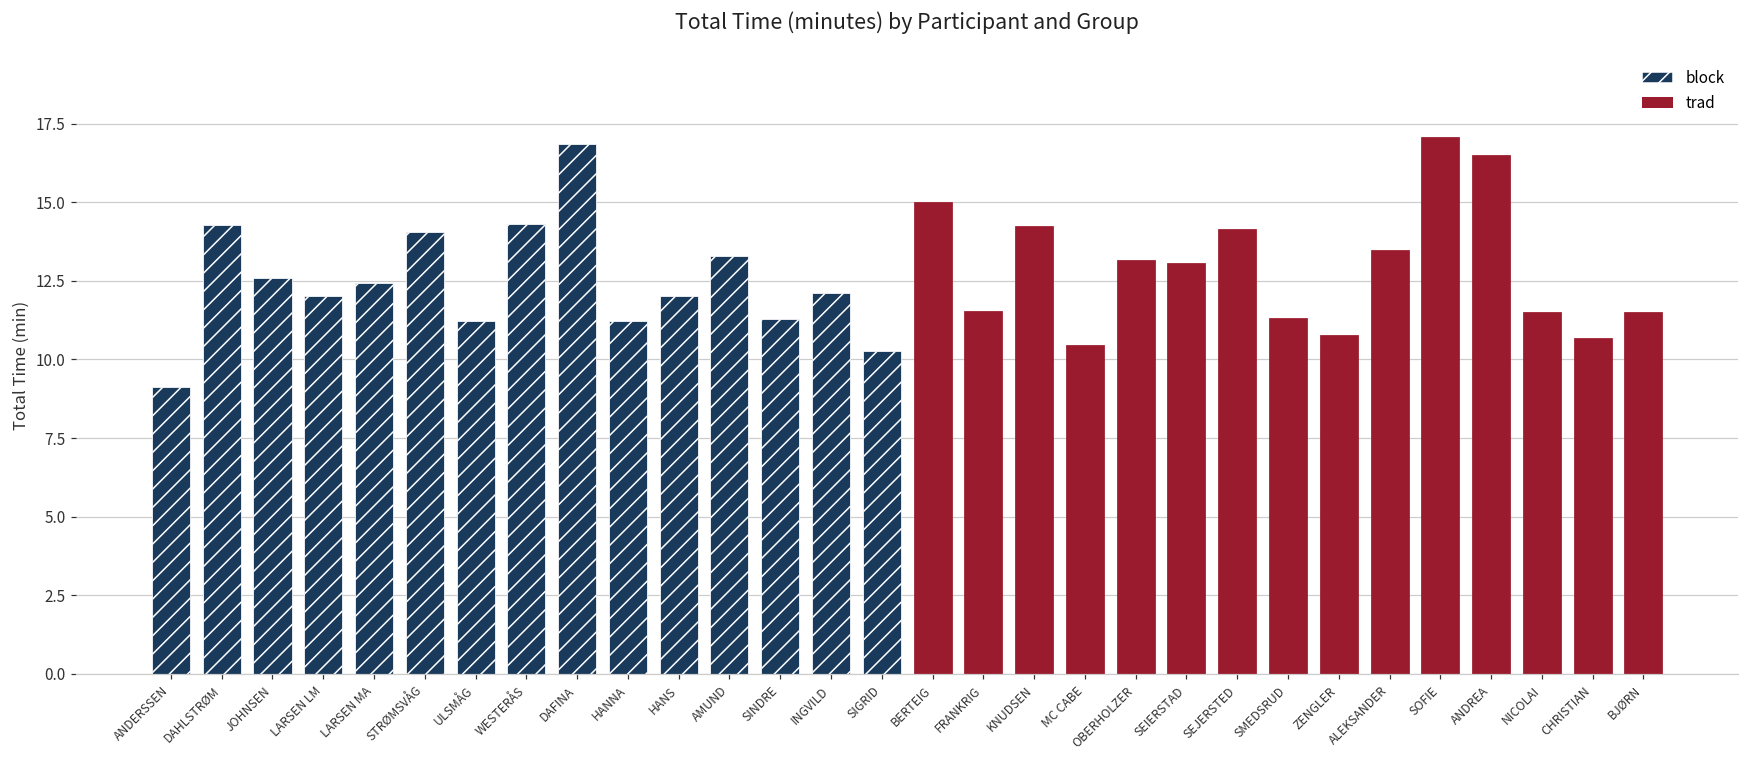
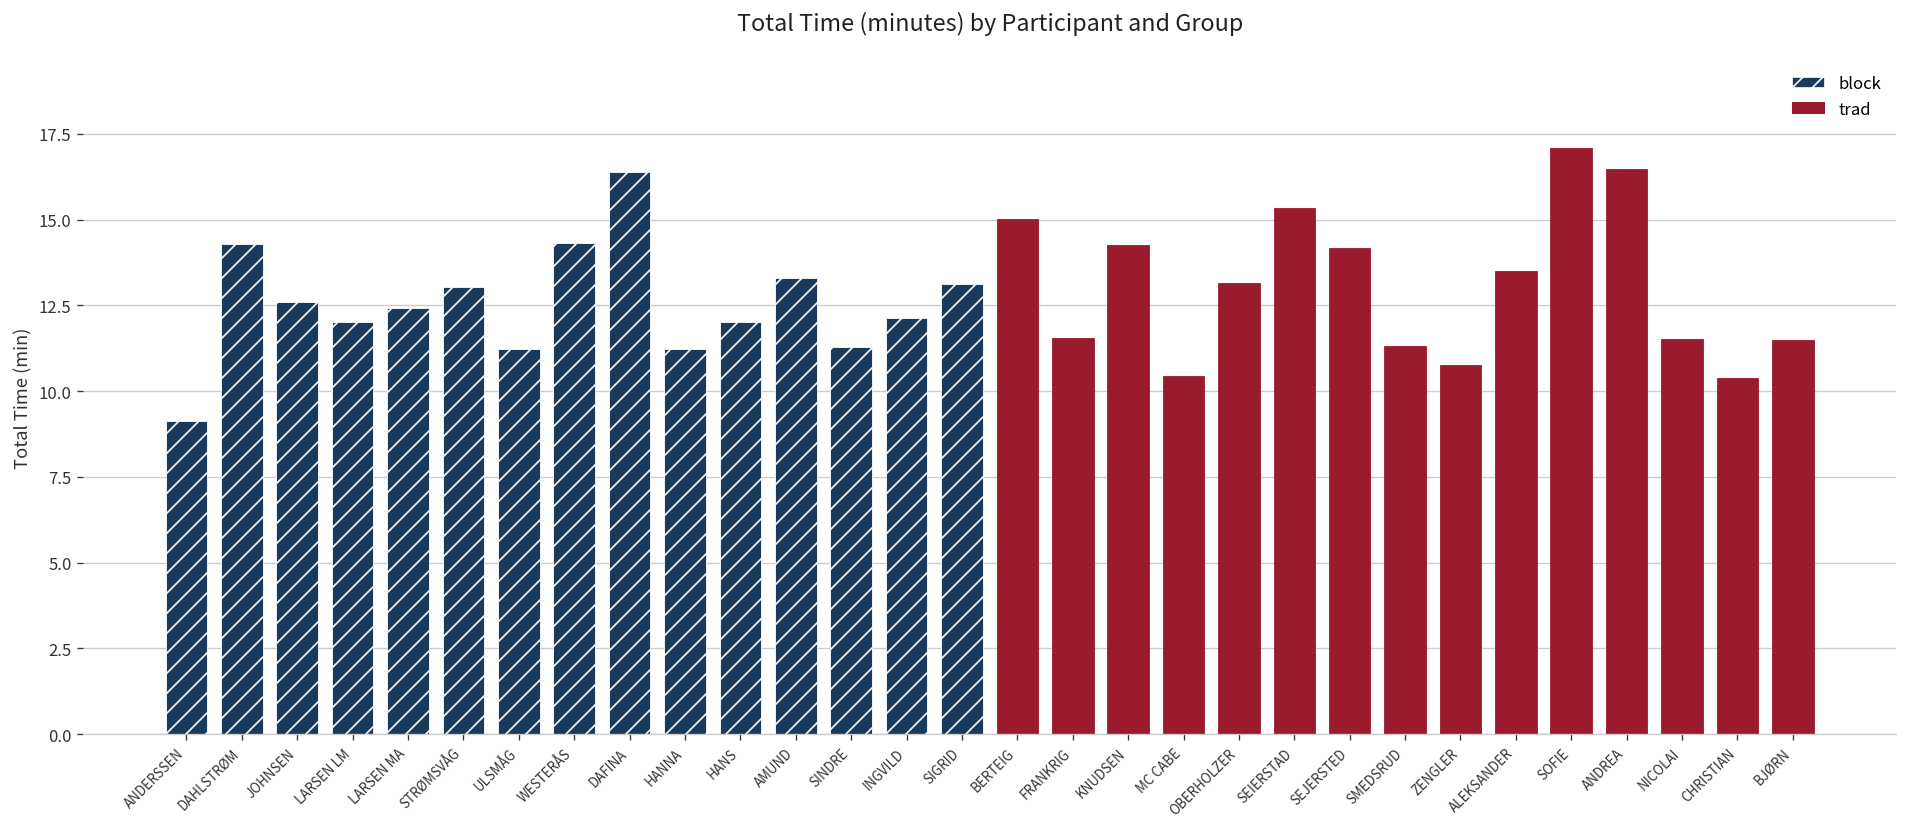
STRØMSVÅG: 14.1 -> 13.1
DAFINA: 16.8 -> 16.4
SIGRID: 10.3 -> 13.1
SEIERSTAD: 13.1 -> 15.3
CHRISTIAN: 10.7 -> 10.4
